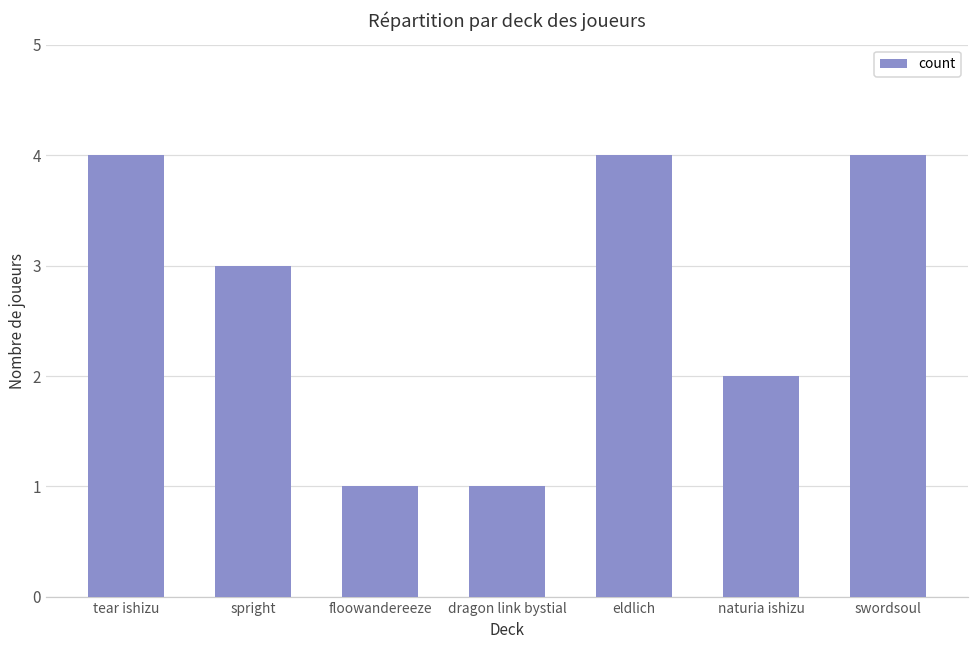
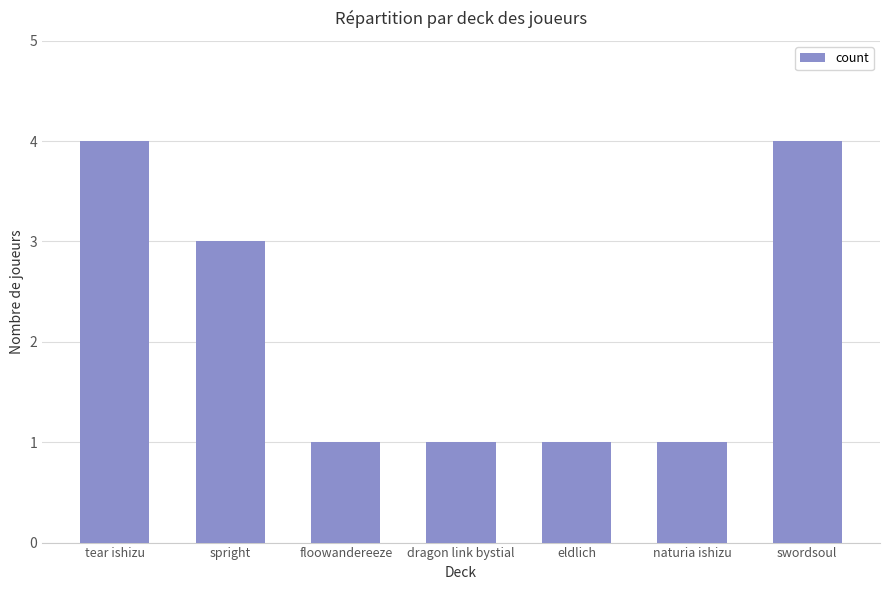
eldlich: 4 -> 1
naturia ishizu: 2 -> 1
